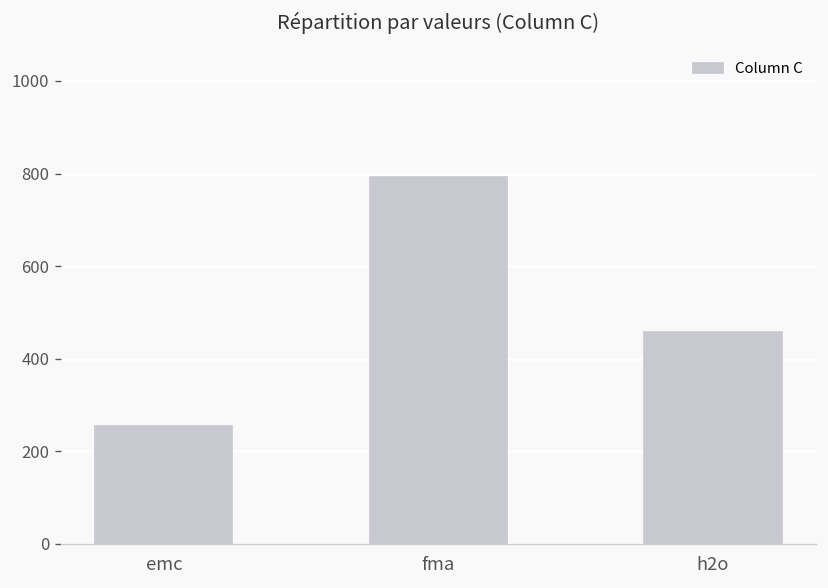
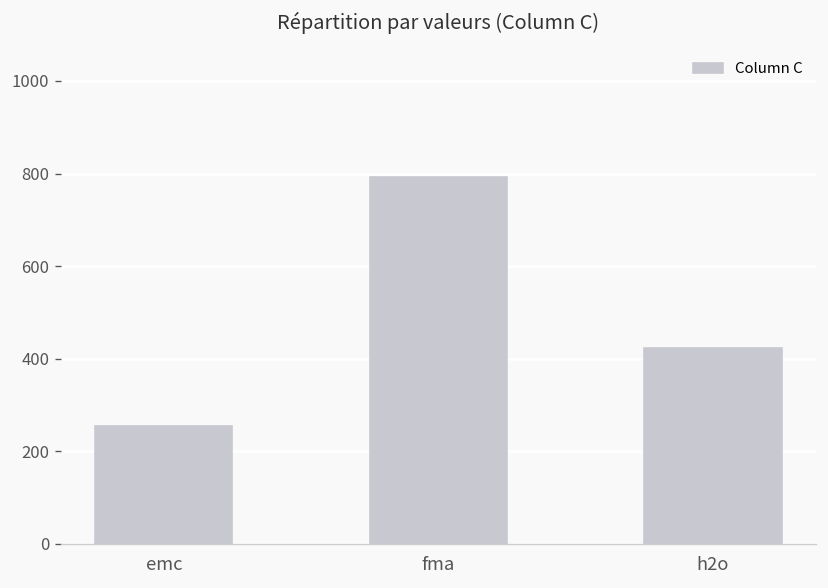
h2o: 460 -> 420
